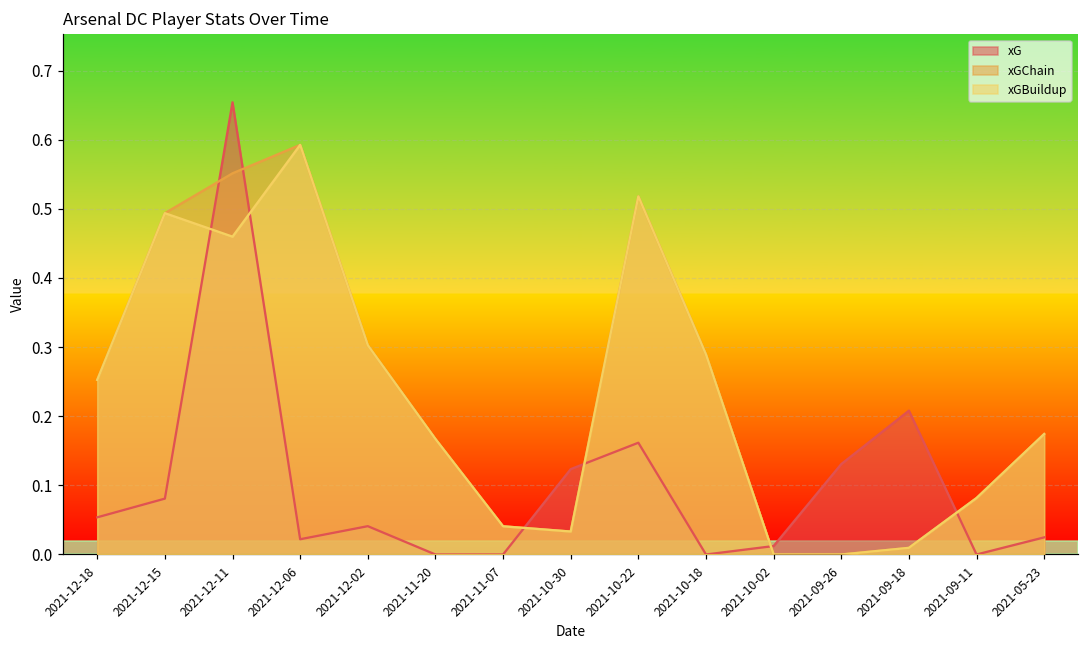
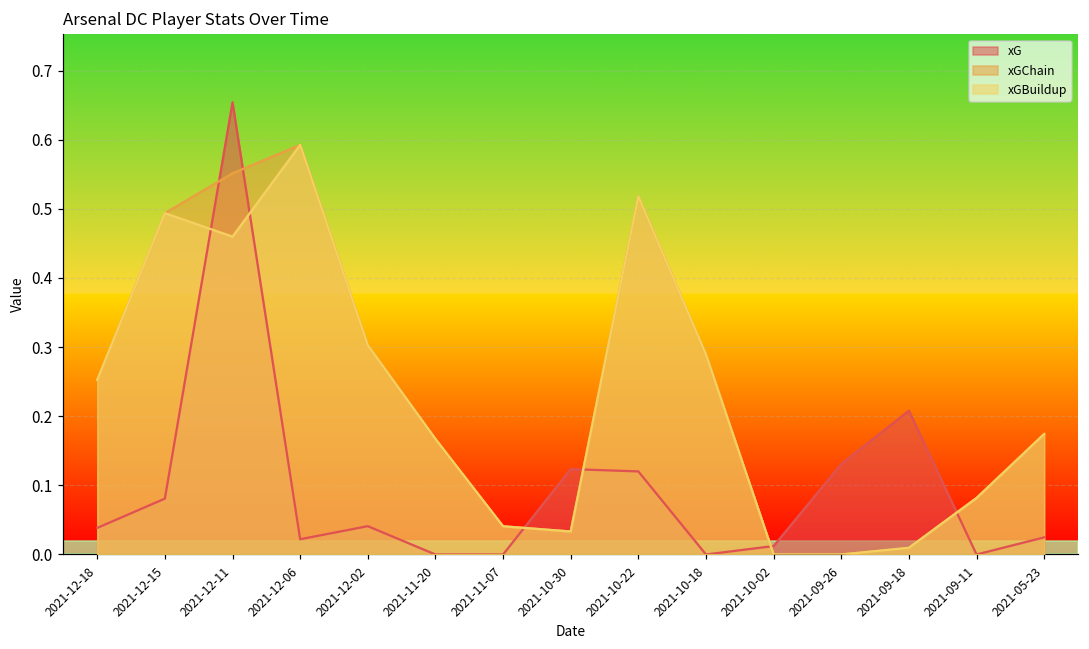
xG, 2021-12-18: 0.05 -> 0.04
xG, 2021-10-22: 0.16 -> 0.12
